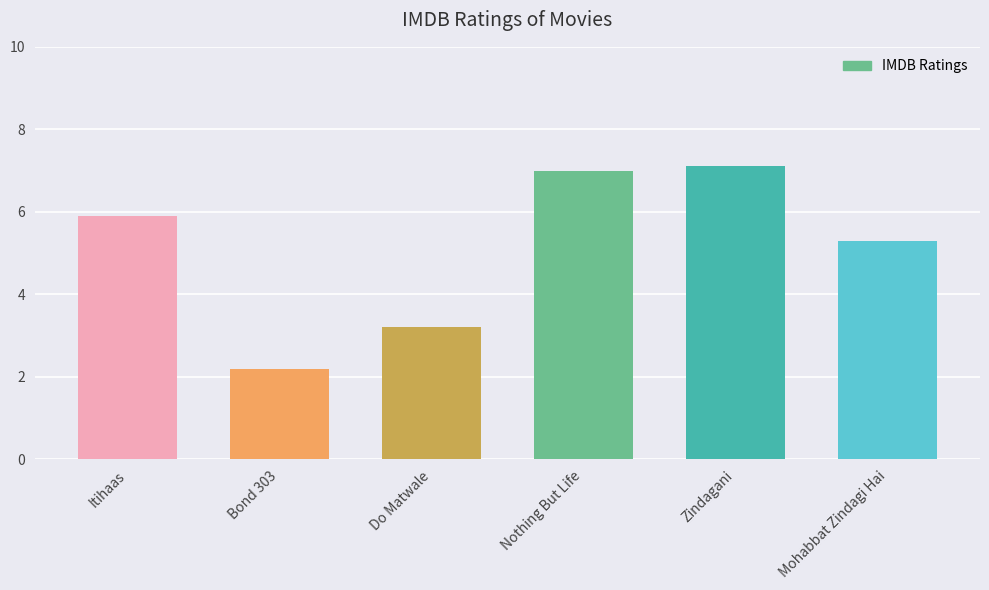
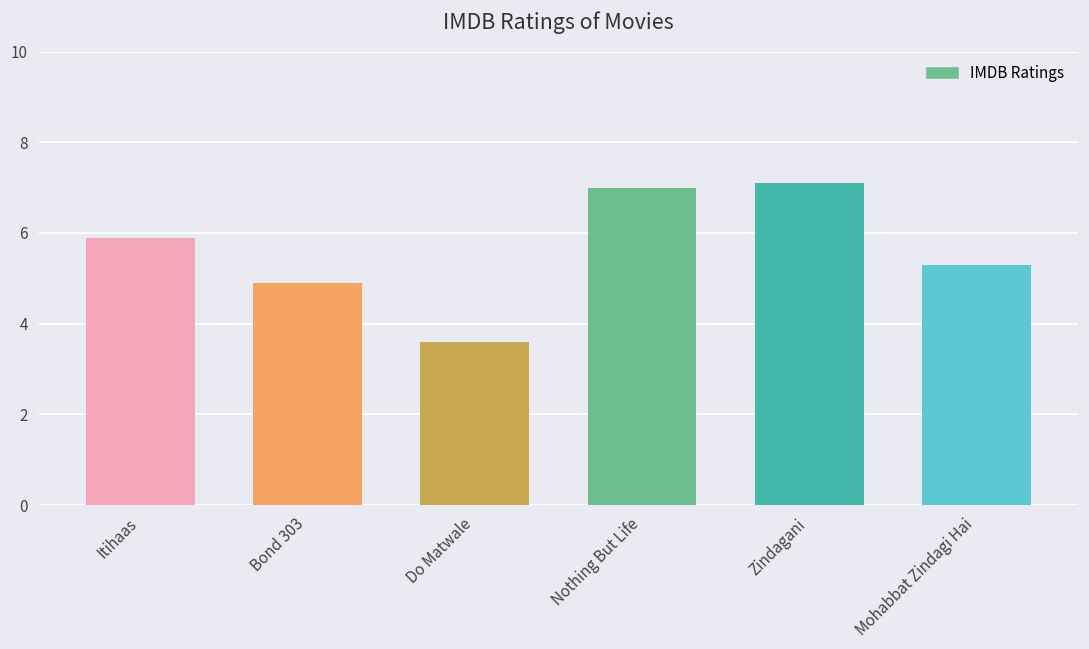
Bond 303: 2.2 -> 4.9
Do Matwale: 3.2 -> 3.6
